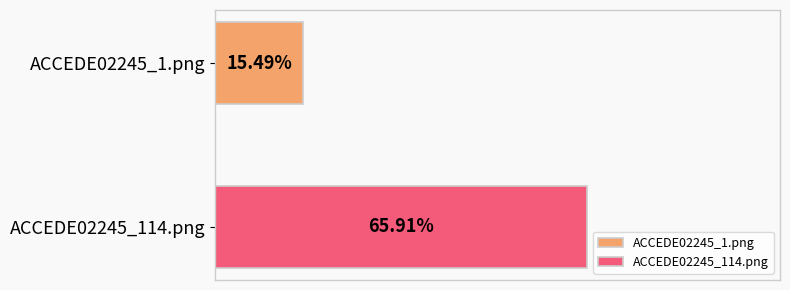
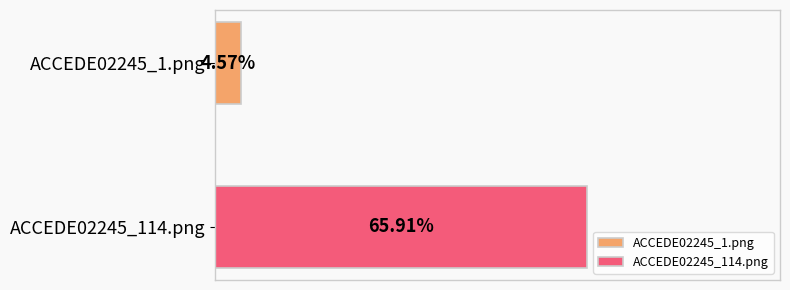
ACCEDE02245_1.png: 15.49% -> 4.57%
